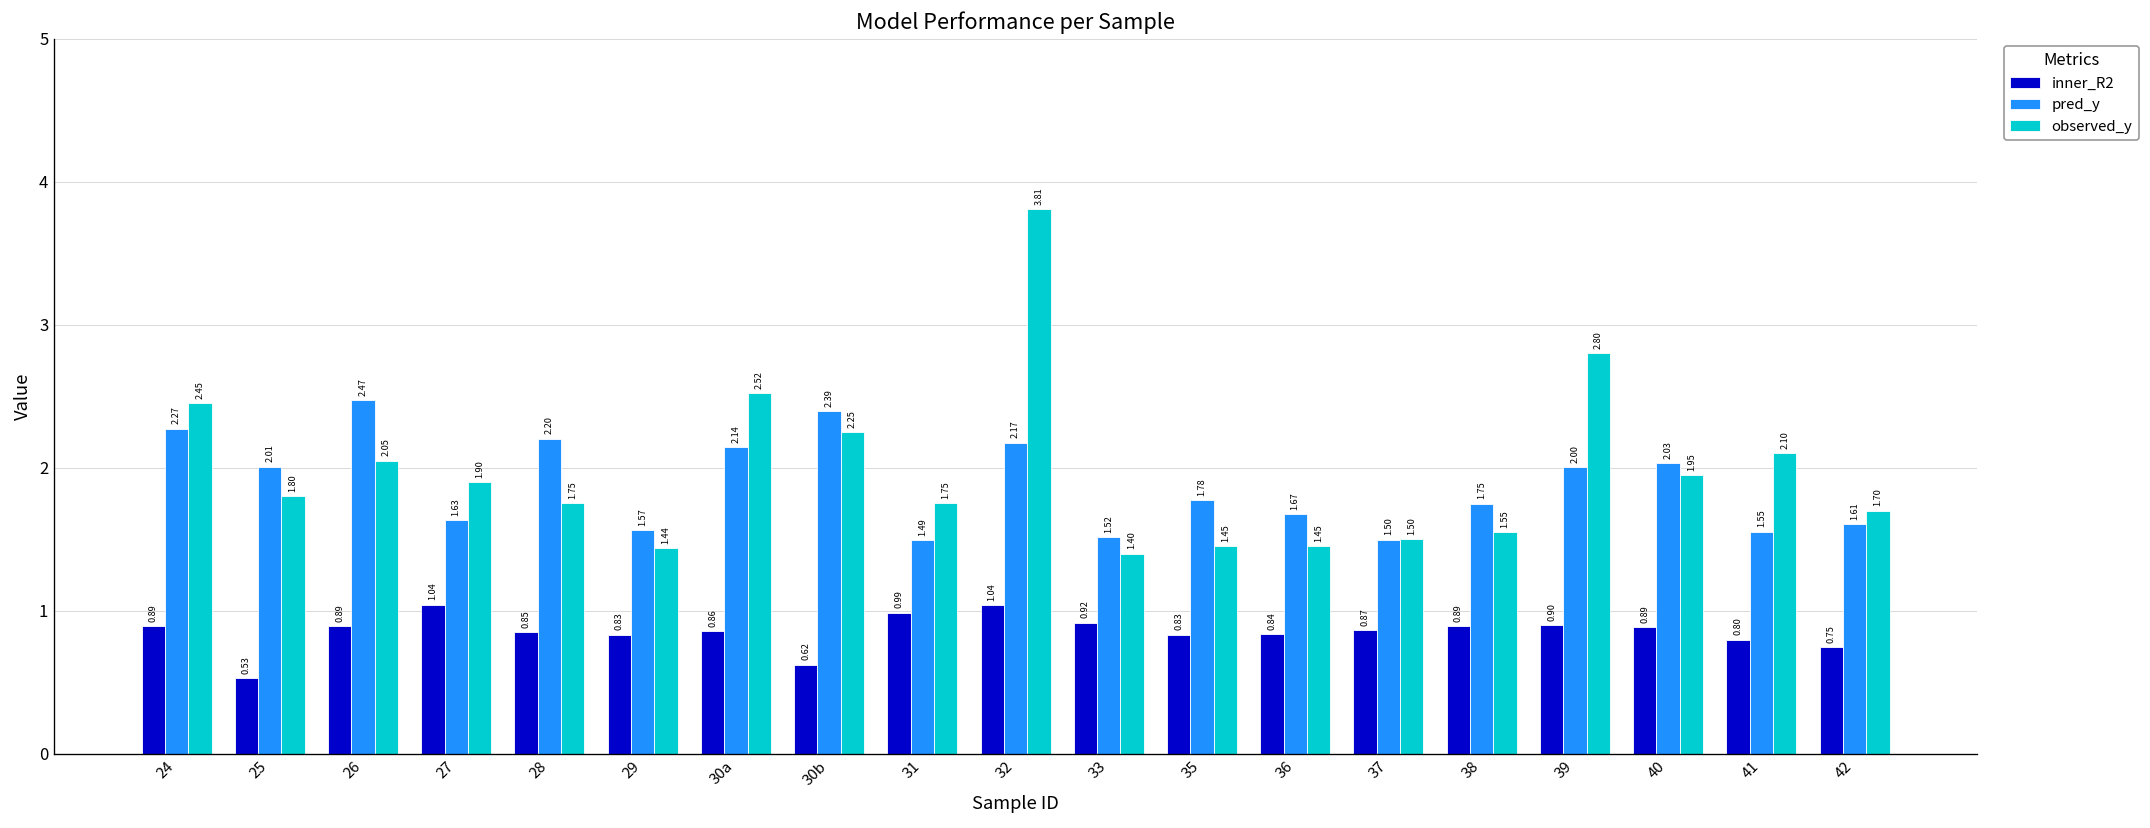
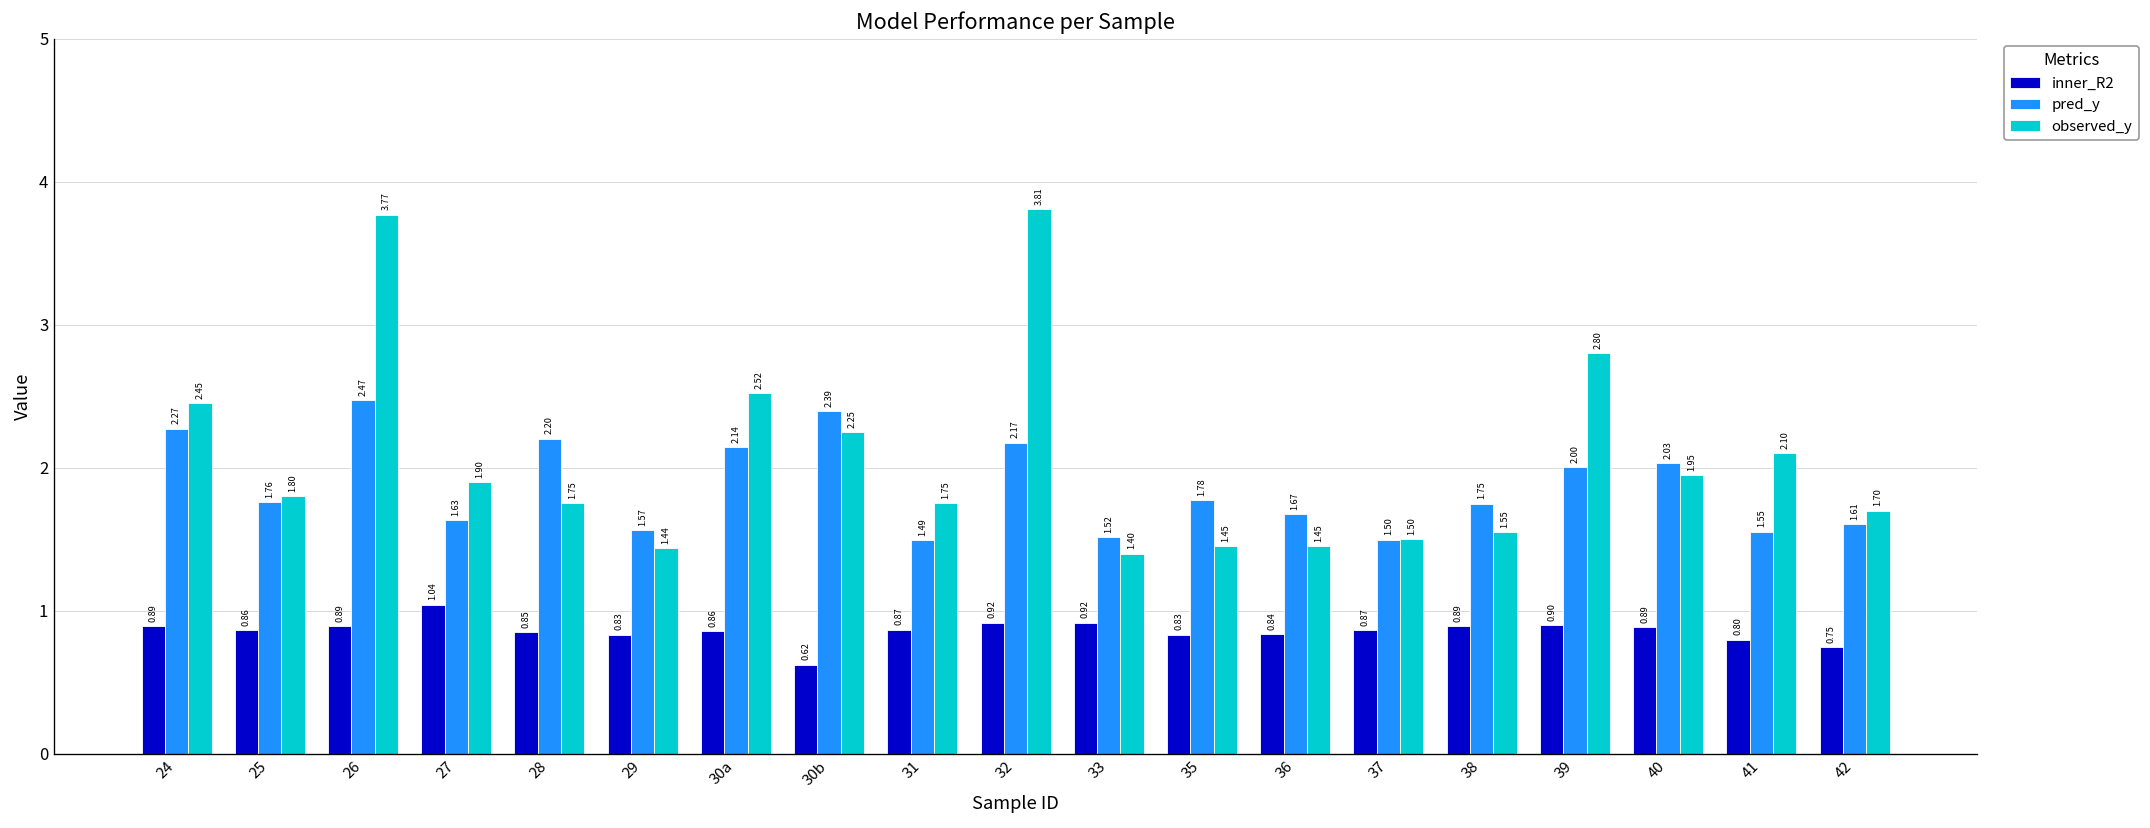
inner_R2, 25: 0.53 -> 0.86
pred_y, 25: 2.01 -> 1.76
observed_y, 26: 2.05 -> 3.77
inner_R2, 31: 0.99 -> 0.87
inner_R2, 32: 1.04 -> 0.92
